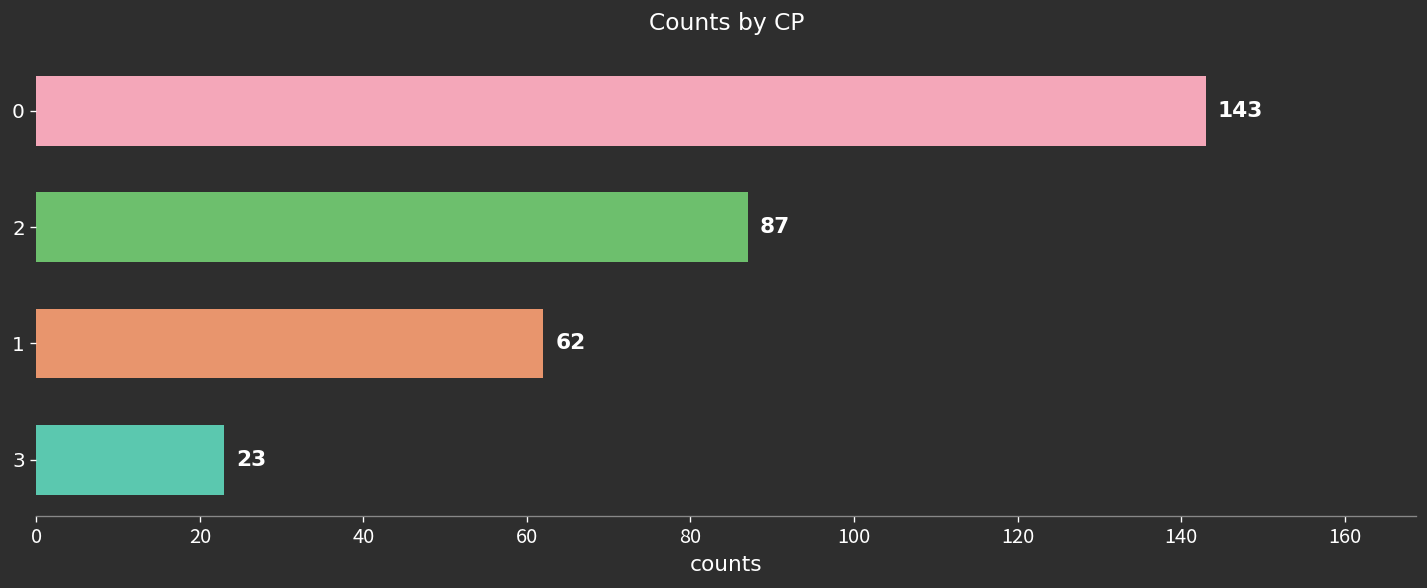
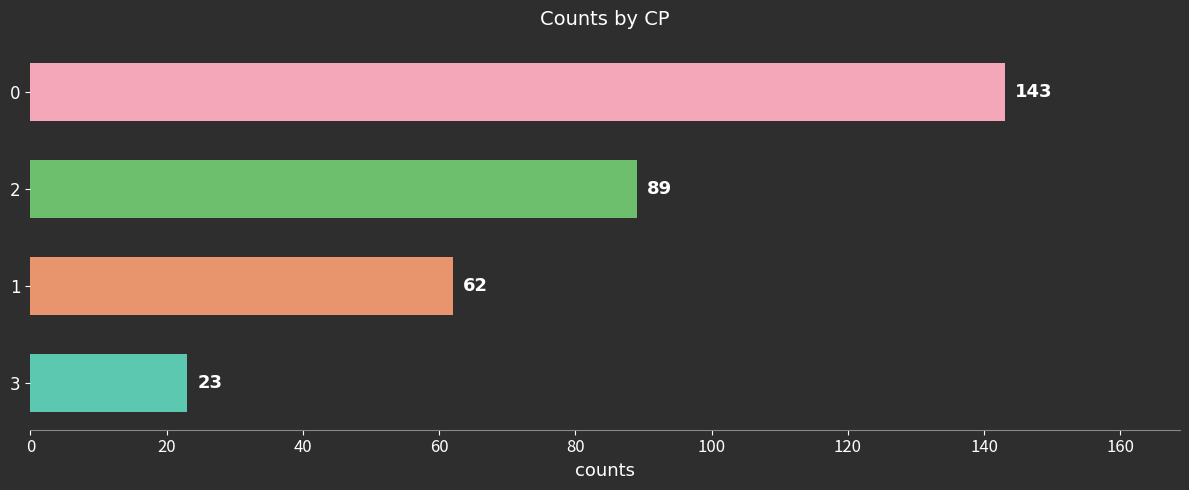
2: 87 -> 89
